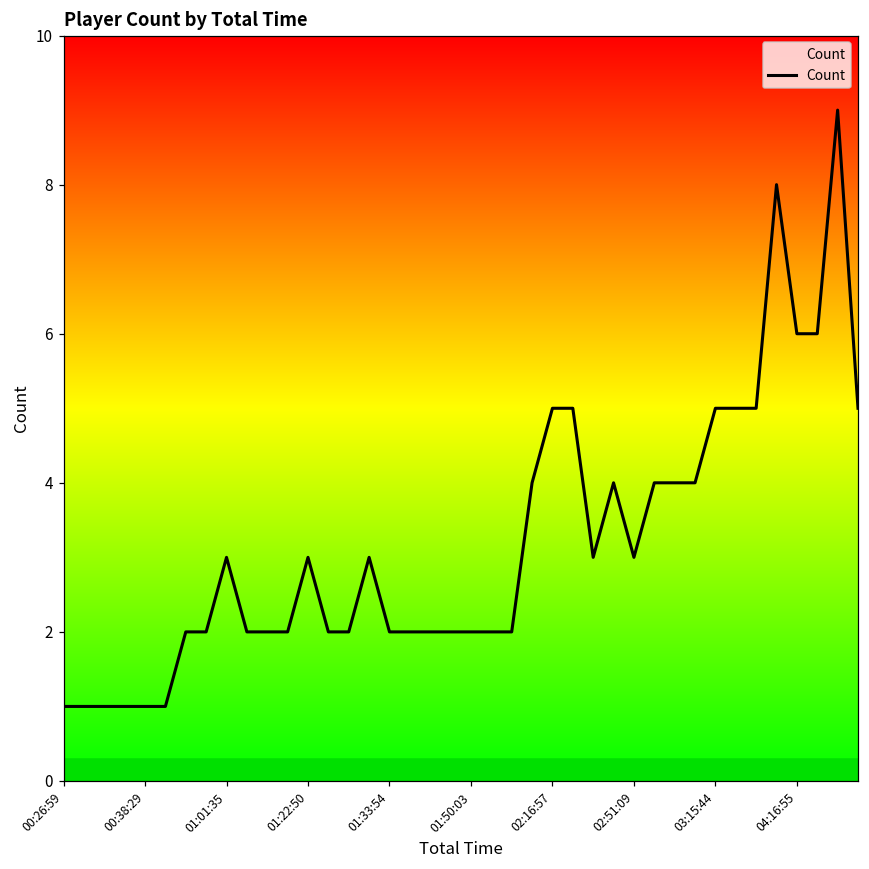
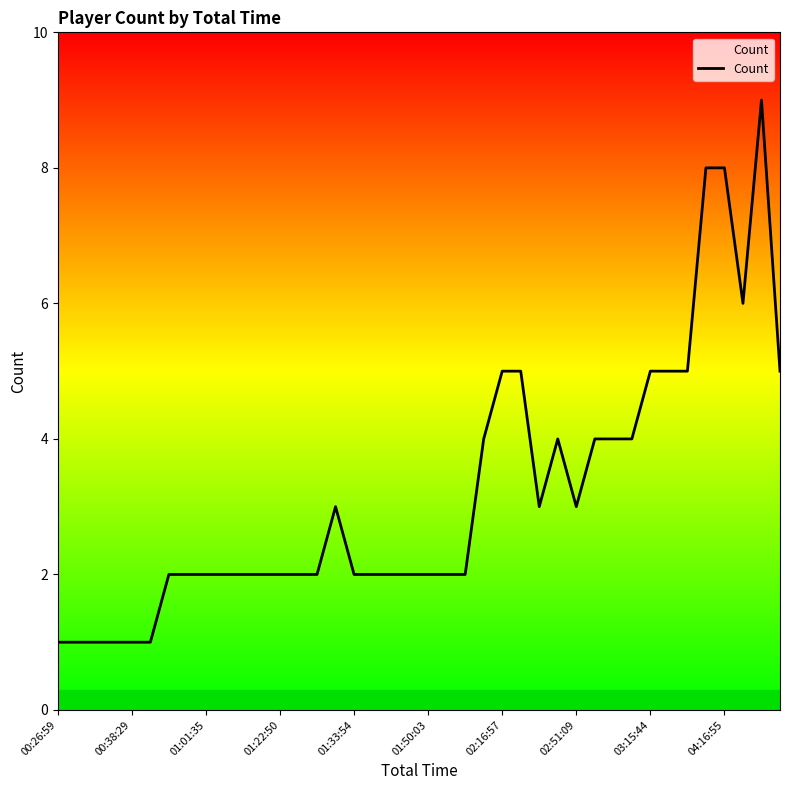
01:01:35: 3 -> 2
01:22:50: 3 -> 2
04:16:55: 6 -> 8
